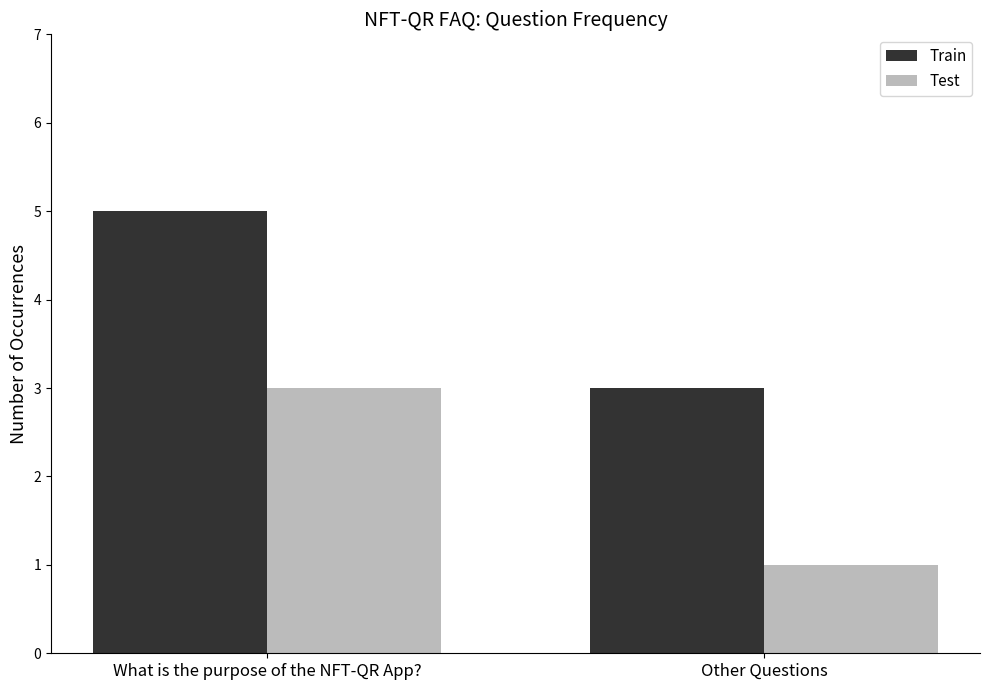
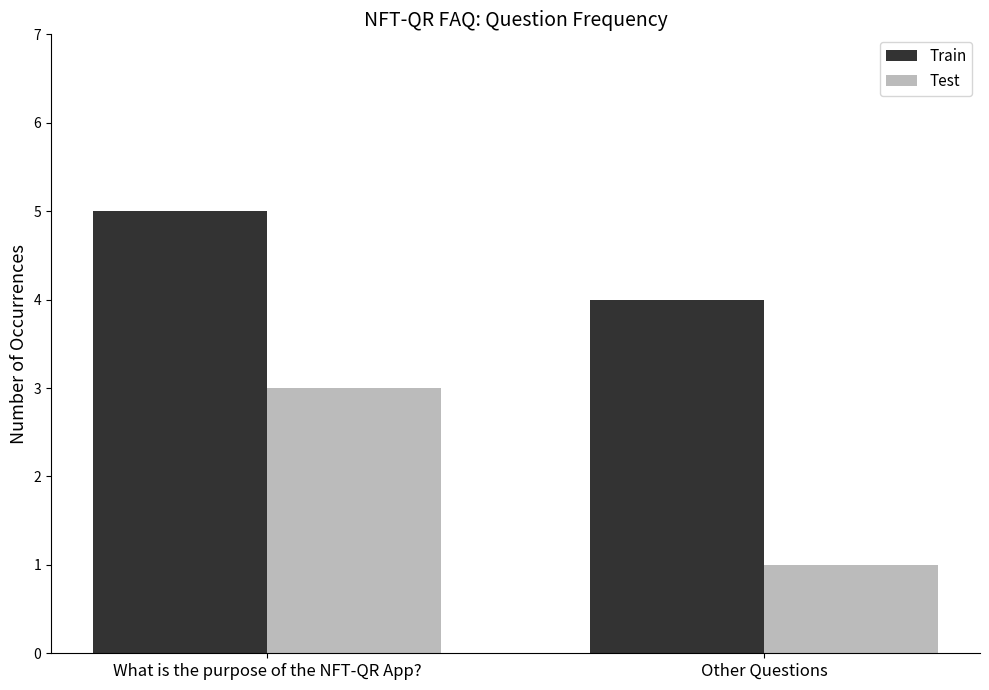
Train, Other Questions: 3 -> 4
